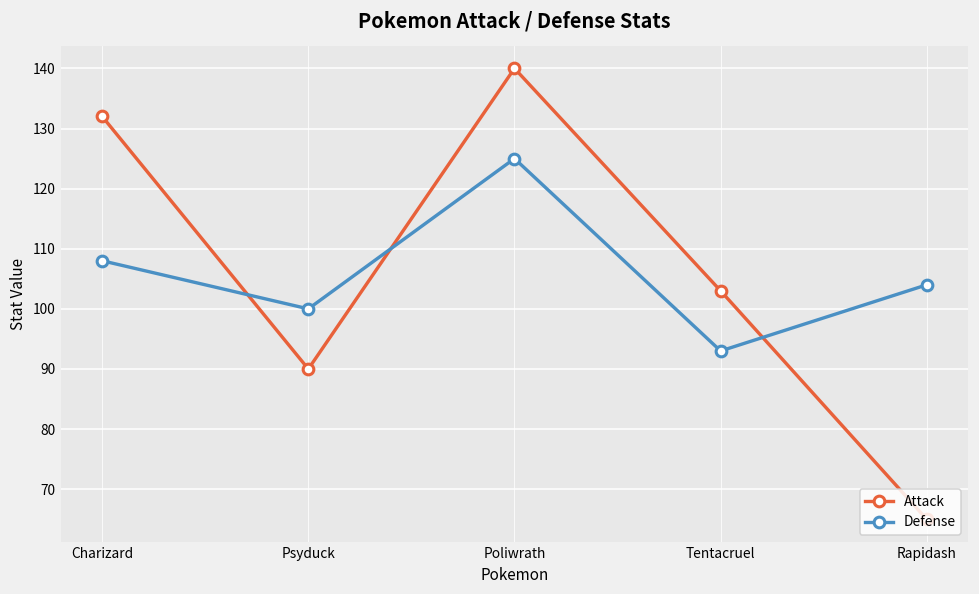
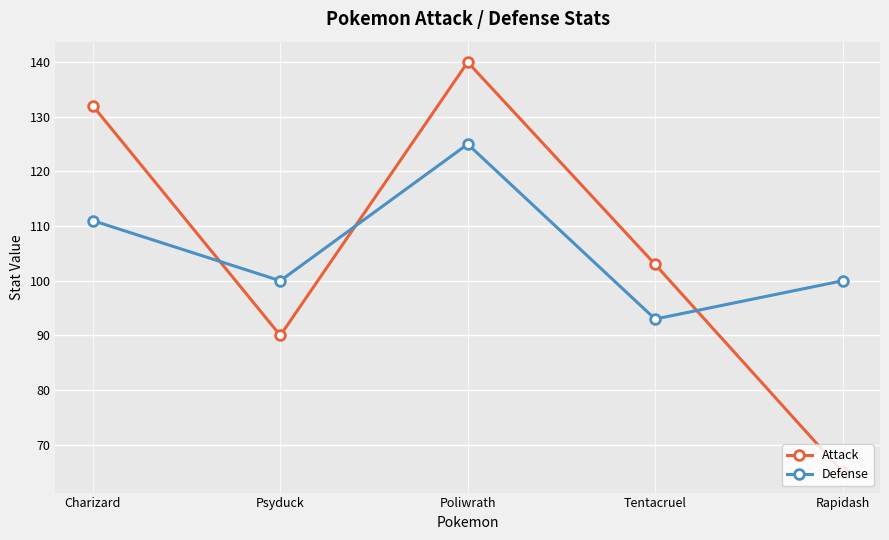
Defense, Charizard: 108 -> 111
Defense, Rapidash: 104 -> 100
